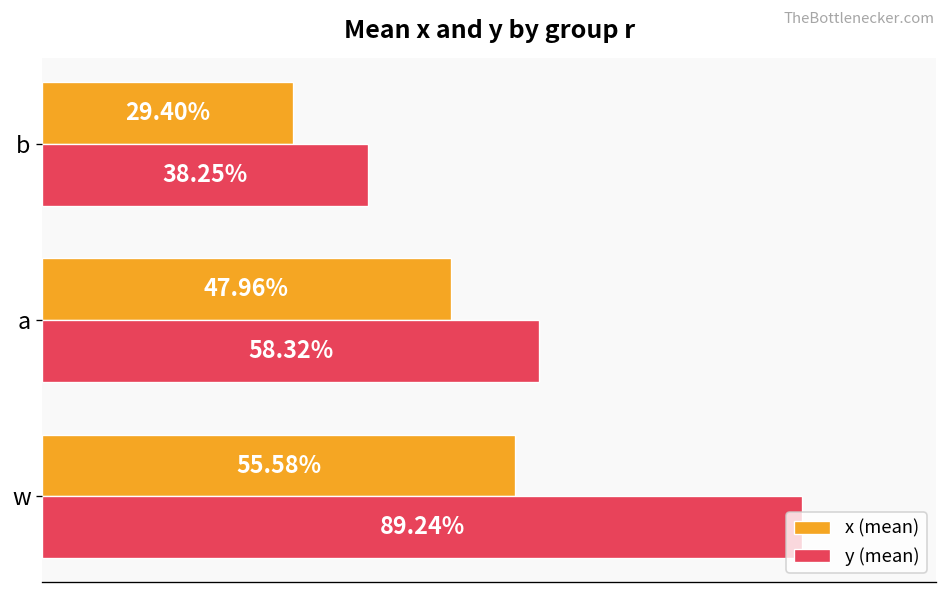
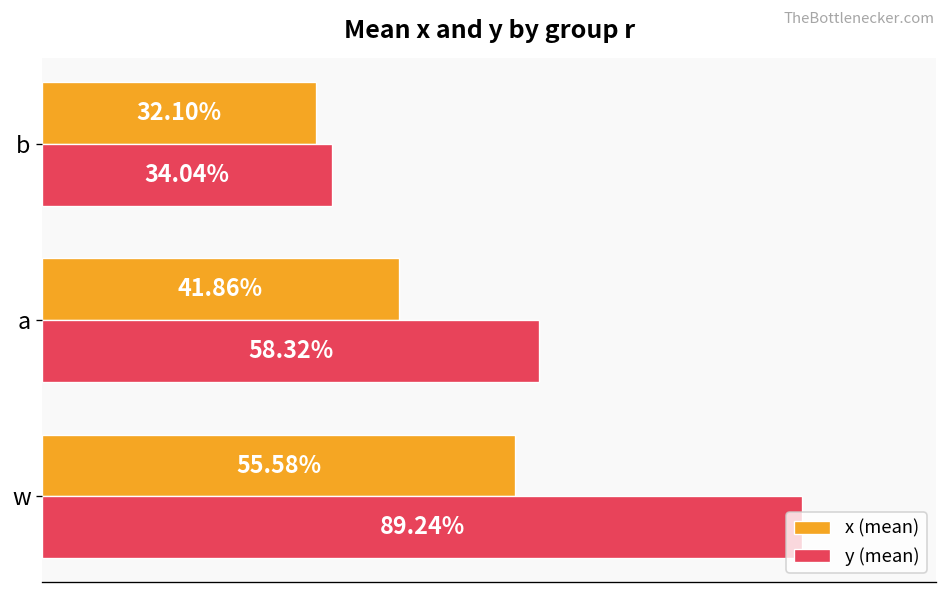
x (mean), b: 29.40% -> 32.10%
y (mean), b: 38.25% -> 34.04%
x (mean), a: 47.96% -> 41.86%
